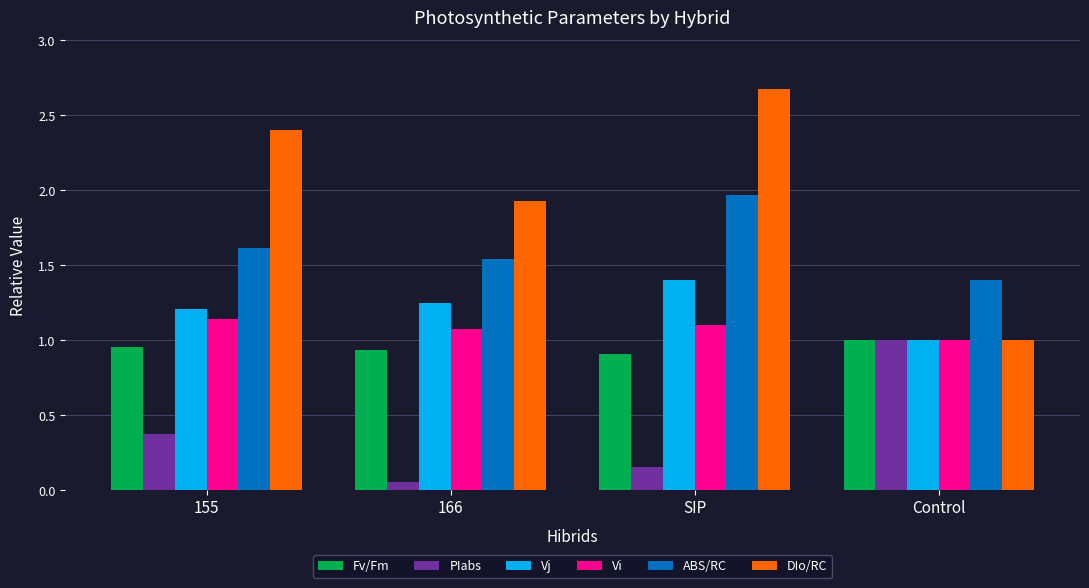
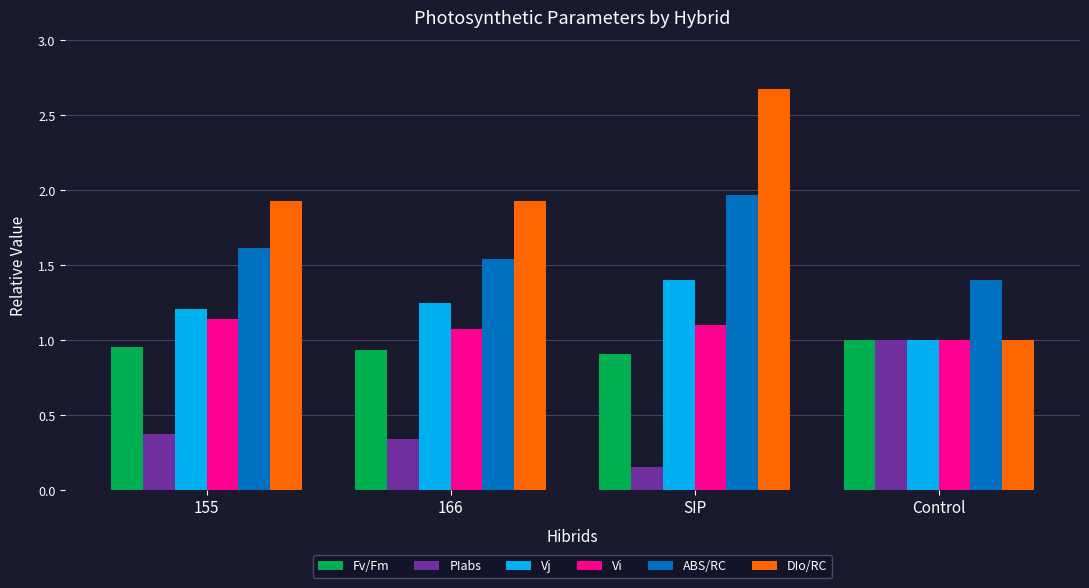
DIo/RC, 155: 2.40 -> 1.93
PIabs, 166: 0.06 -> 0.34
